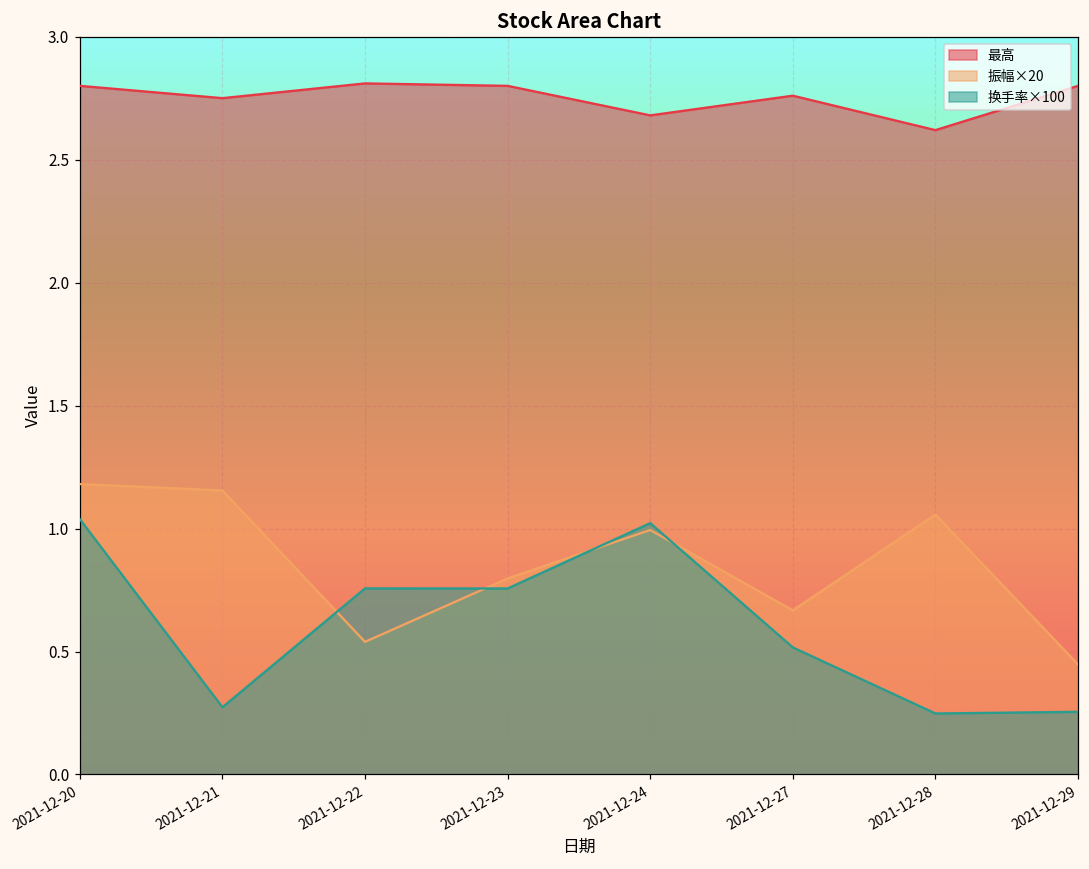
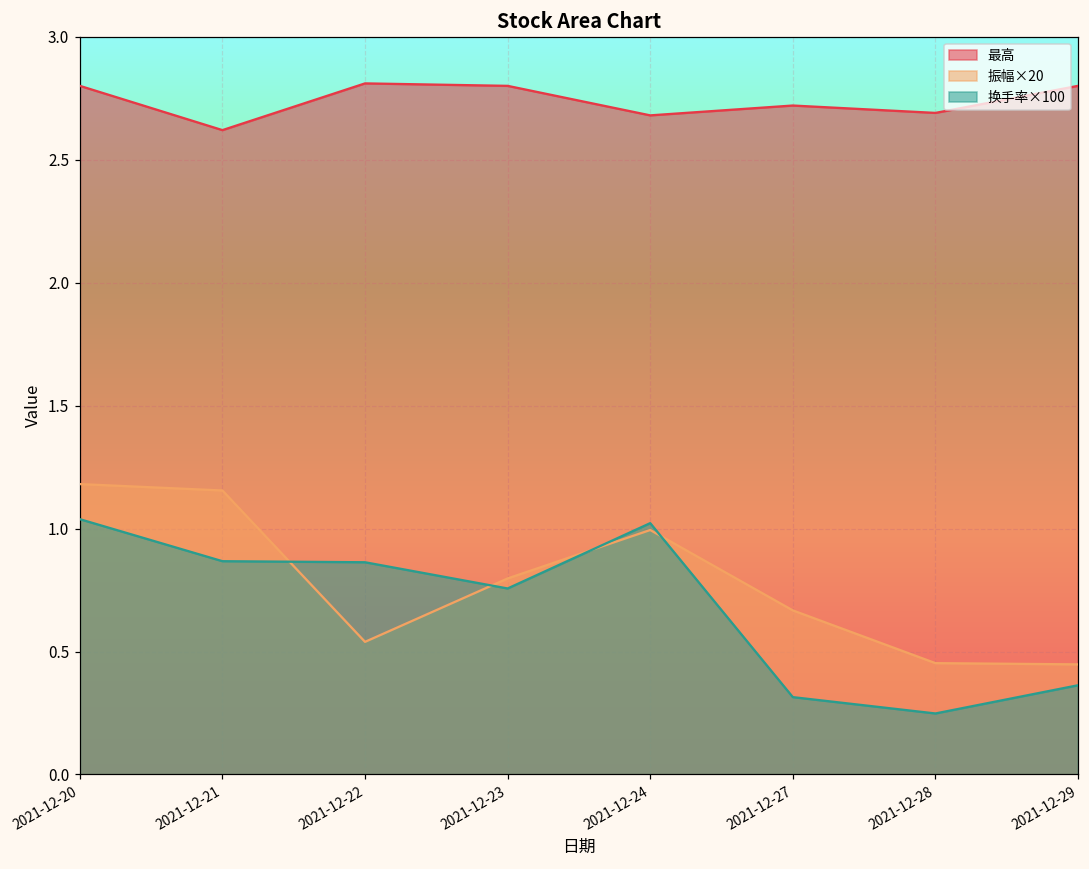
最高, 2021-12-21: 2.75 -> 2.62
换手率×100, 2021-12-21: 0.27 -> 0.87
换手率×100, 2021-12-22: 0.76 -> 0.86
最高, 2021-12-27: 2.76 -> 2.72
换手率×100, 2021-12-27: 0.52 -> 0.31
最高, 2021-12-28: 2.62 -> 2.69
振幅×20, 2021-12-28: 1.06 -> 0.45
换手率×100, 2021-12-29: 0.25 -> 0.36
